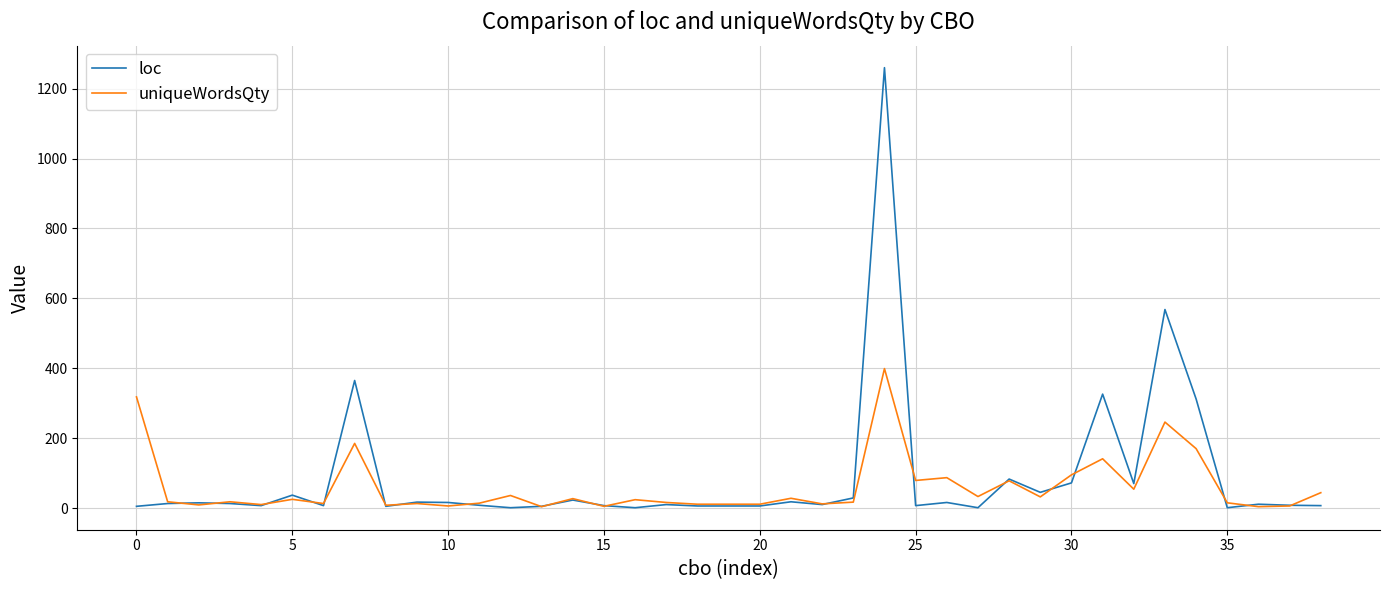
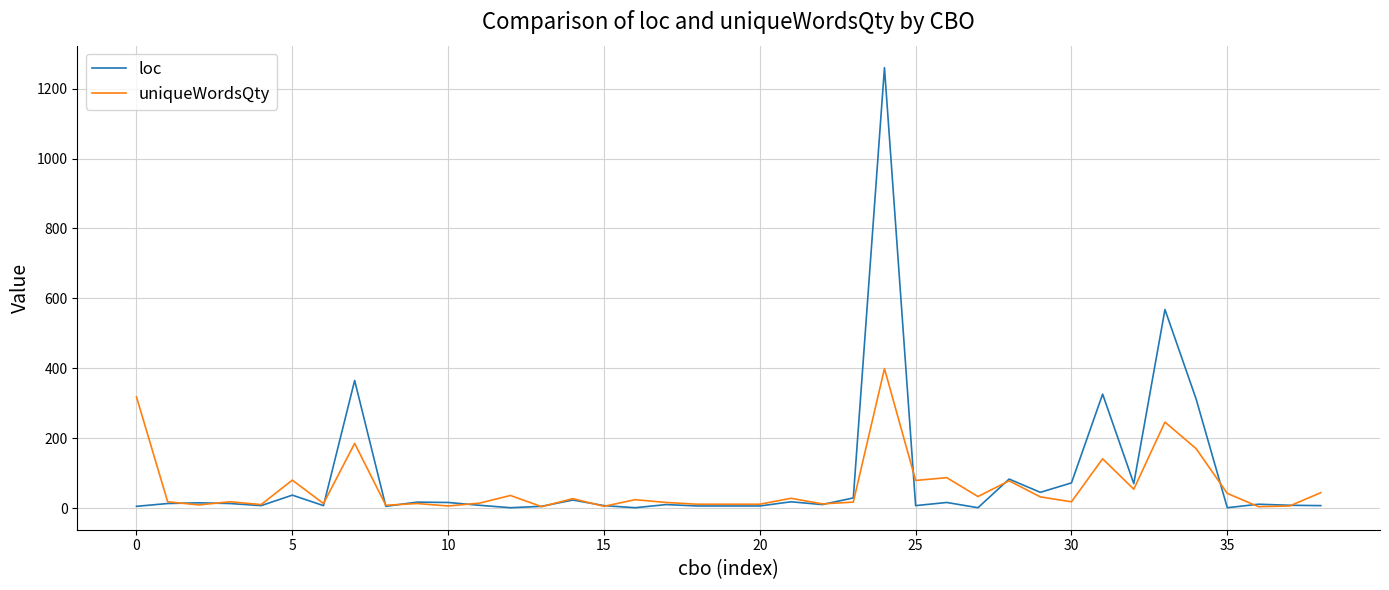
uniqueWordsQty, 5: 30 -> 80
uniqueWordsQty, 30: 100 -> 20
uniqueWordsQty, 35: 20 -> 40
